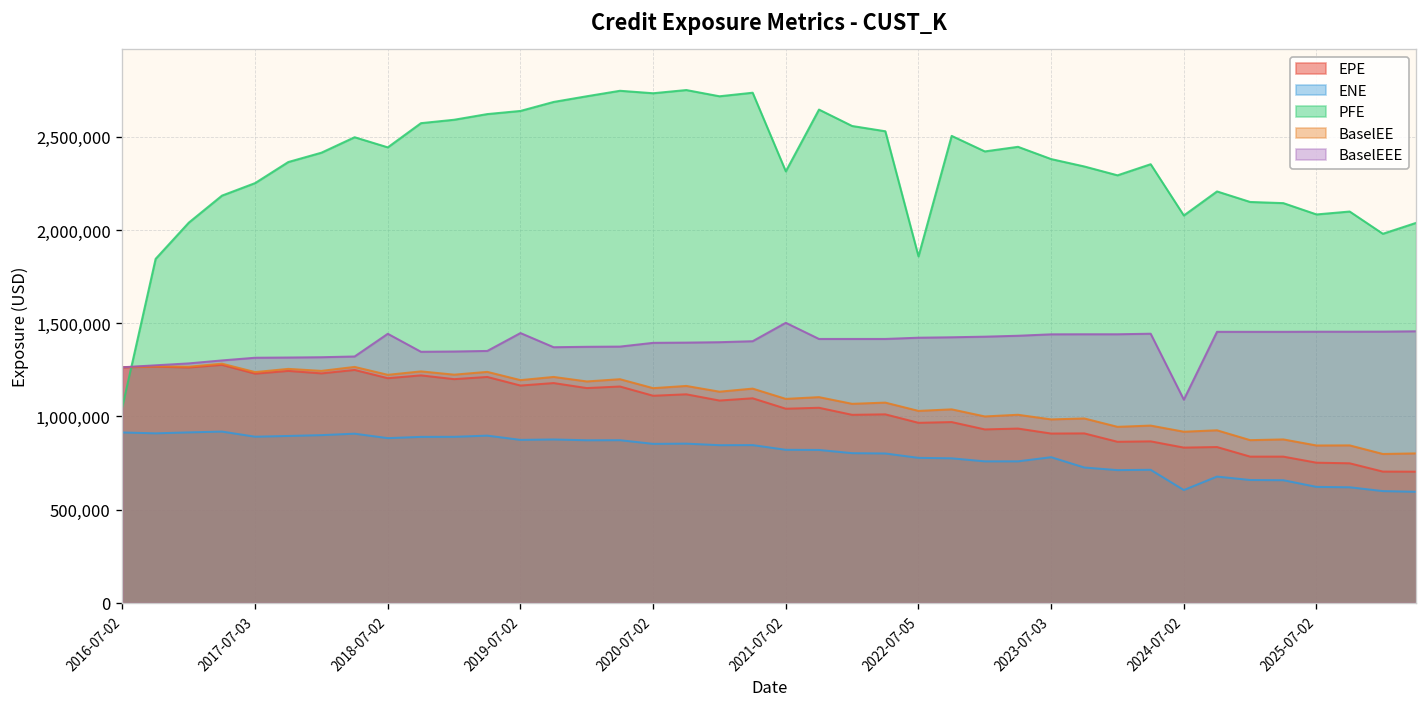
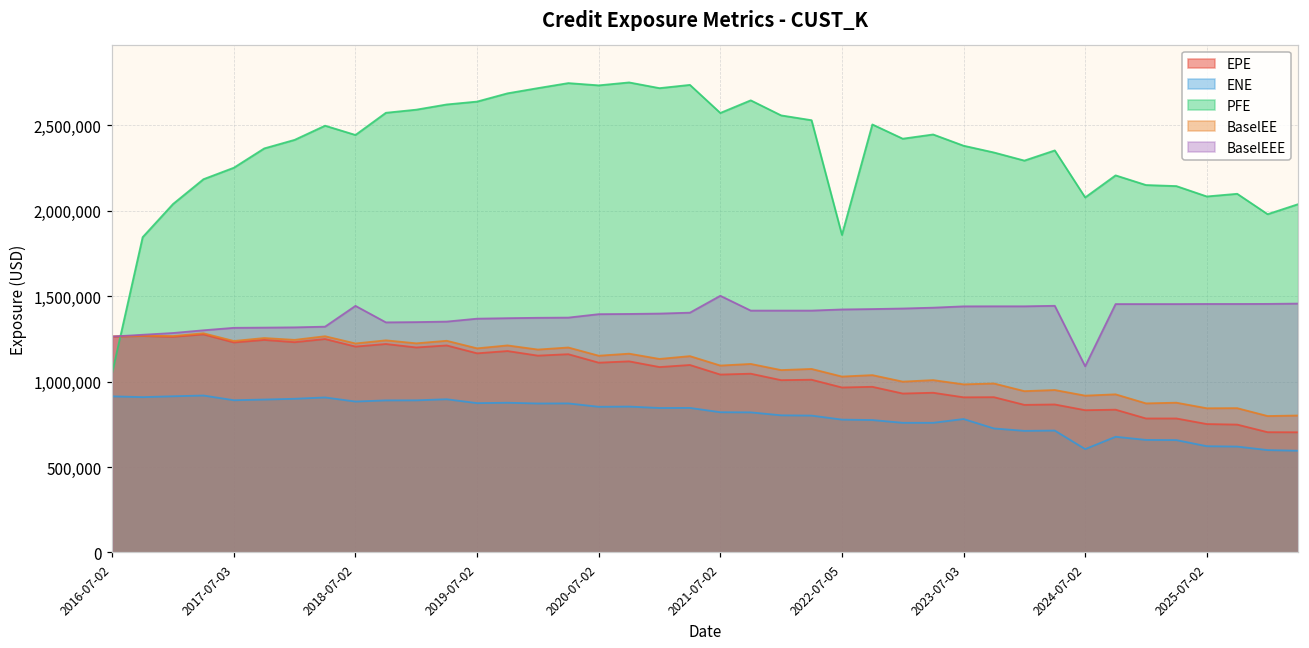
BaselEEE, 2019-07-02: 1,450,000 -> 1,370,000
PFE, 2021-07-02: 2,320,000 -> 2,570,000
